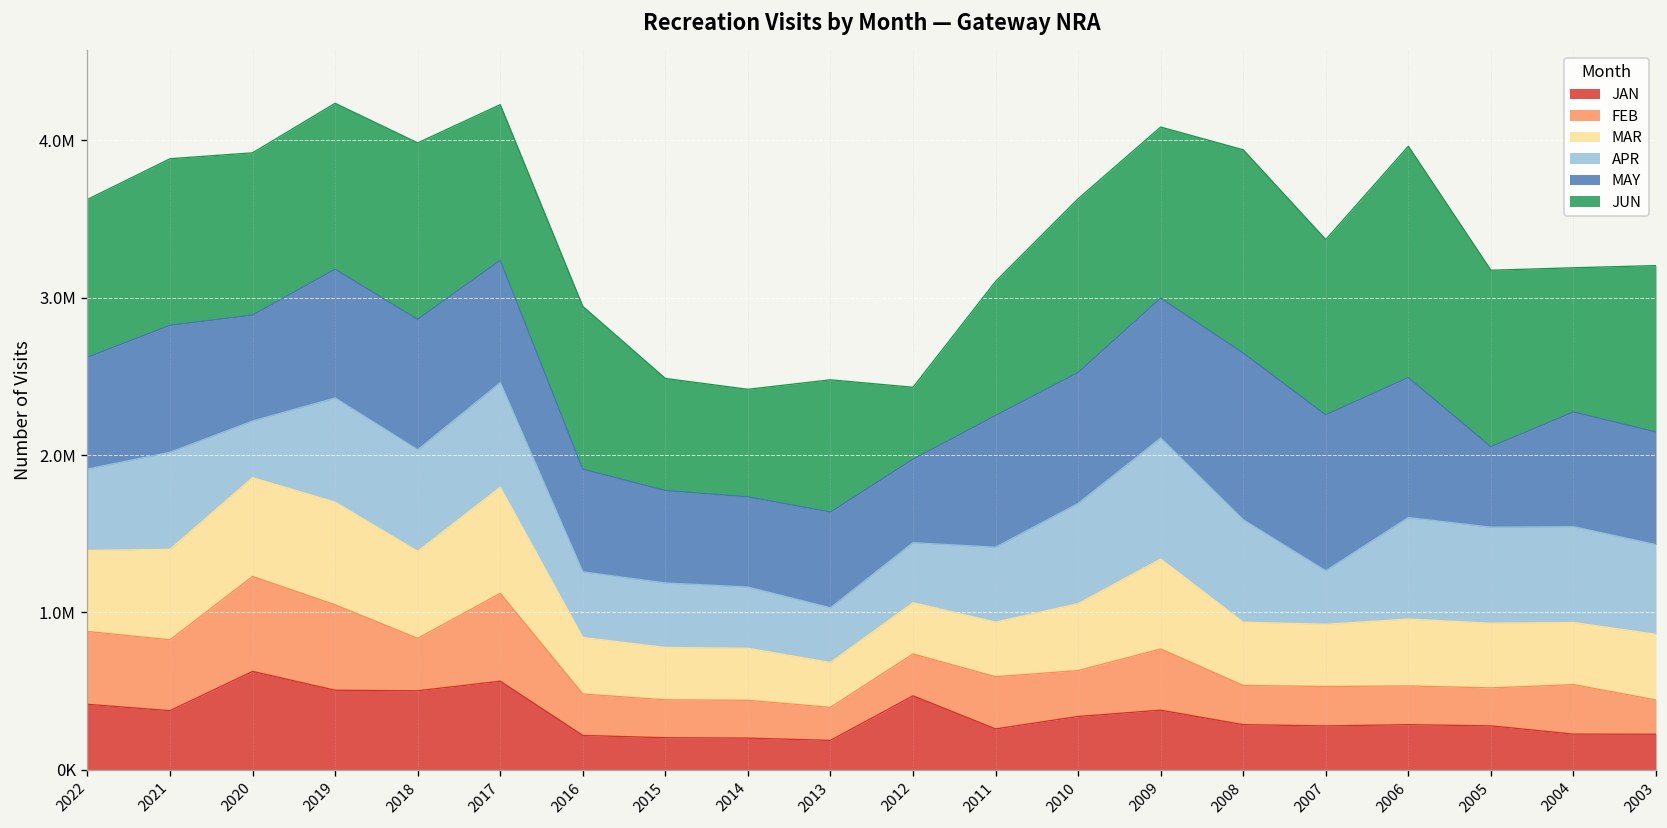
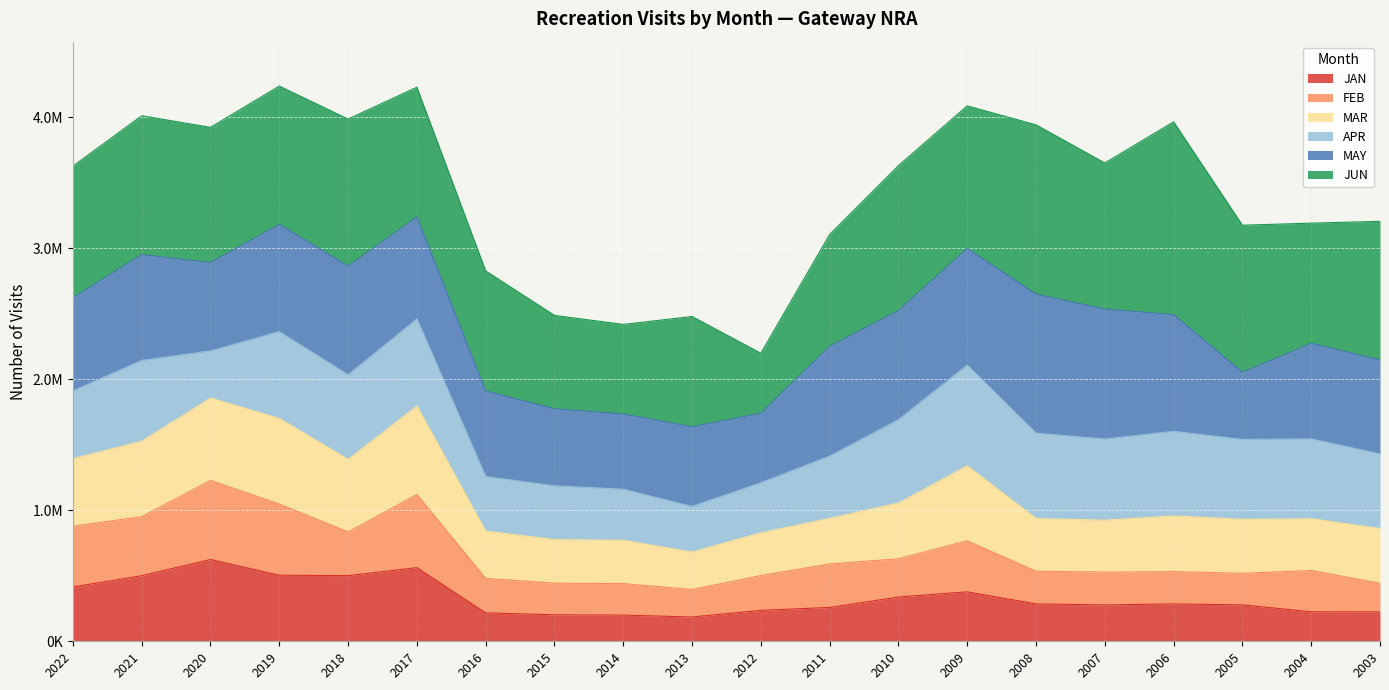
JAN, 2021: 370000 -> 500000
JUN, 2016: 1030000 -> 920000
JAN, 2012: 470000 -> 240000
APR, 2007: 340000 -> 620000
